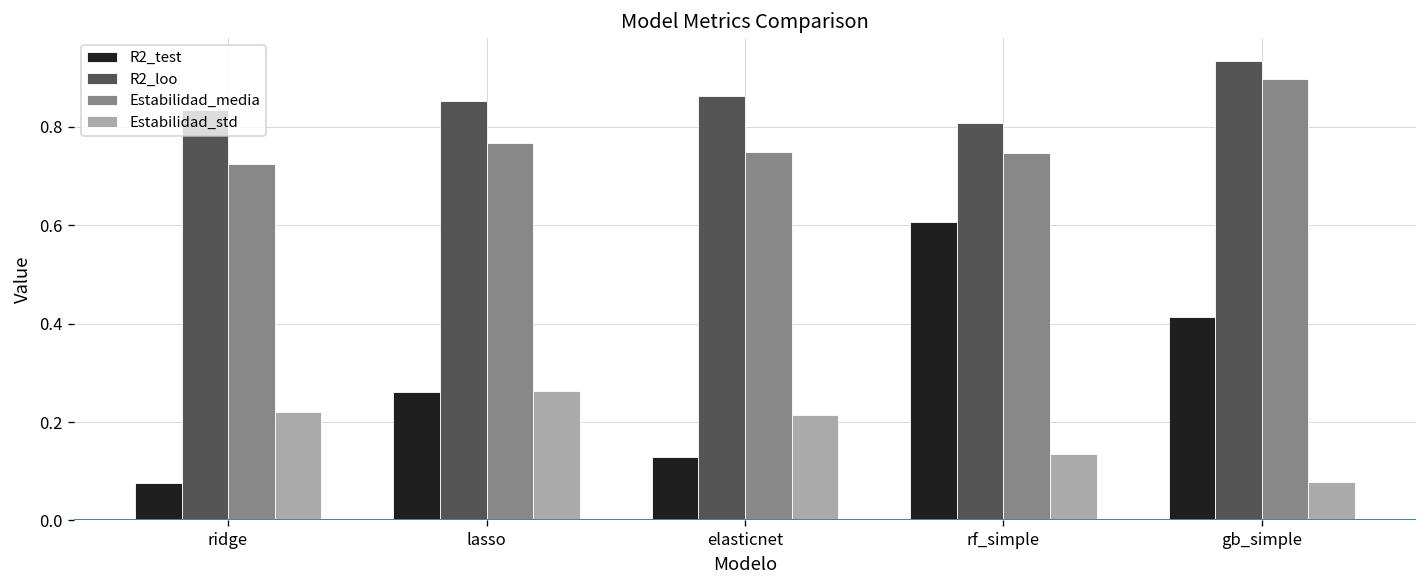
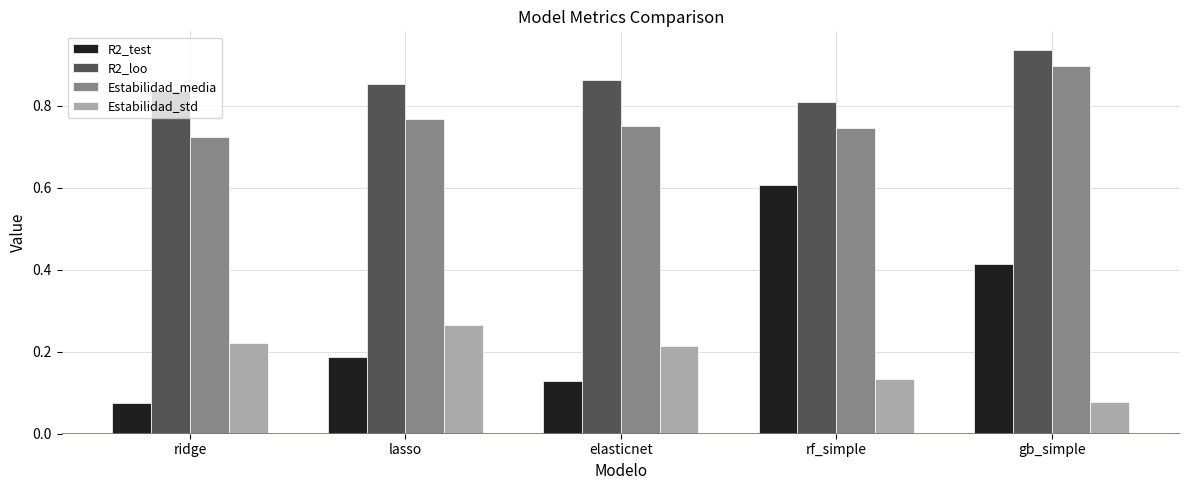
R2_test, lasso: 0.26 -> 0.19
